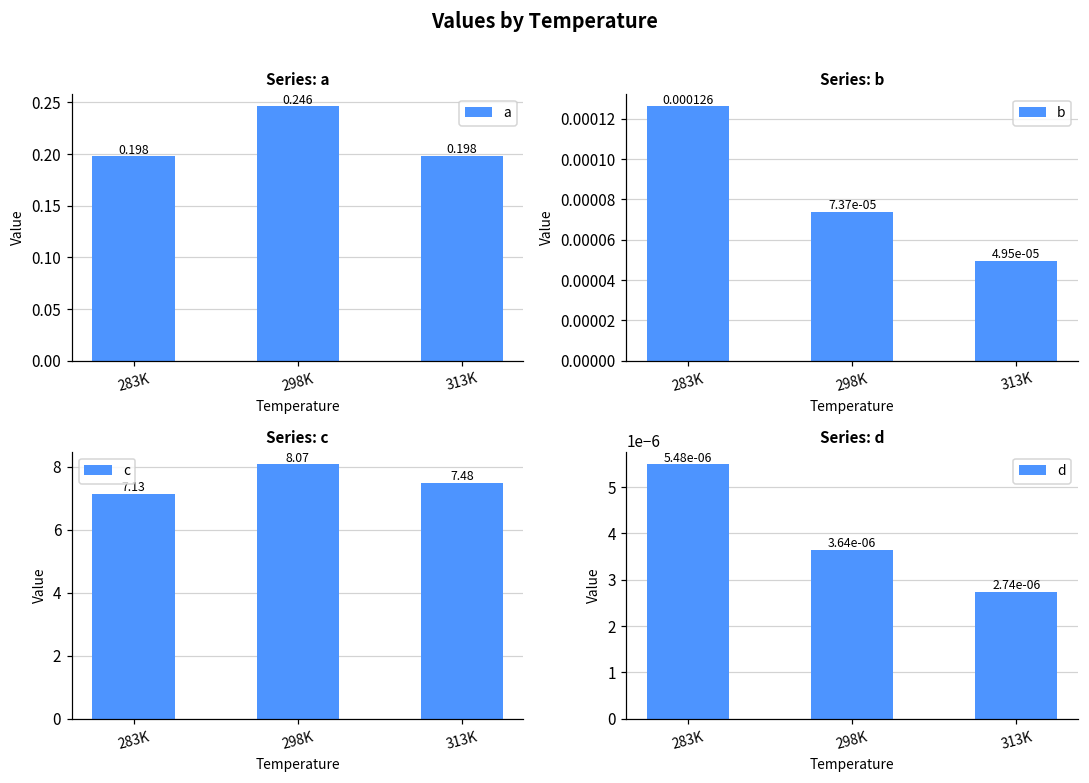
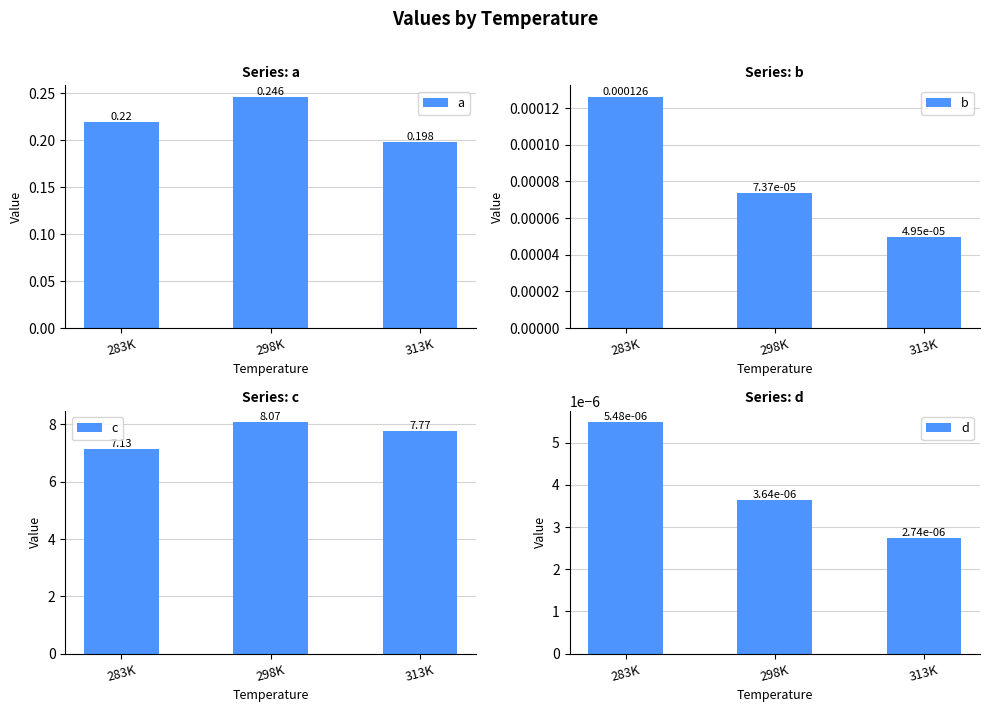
Series: a, 283K: 0.198 -> 0.22
Series: c, 313K: 7.48 -> 7.77
